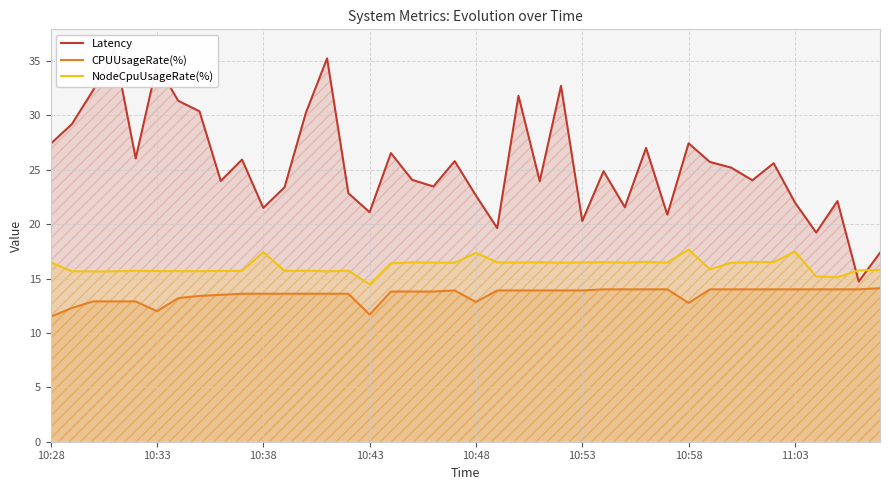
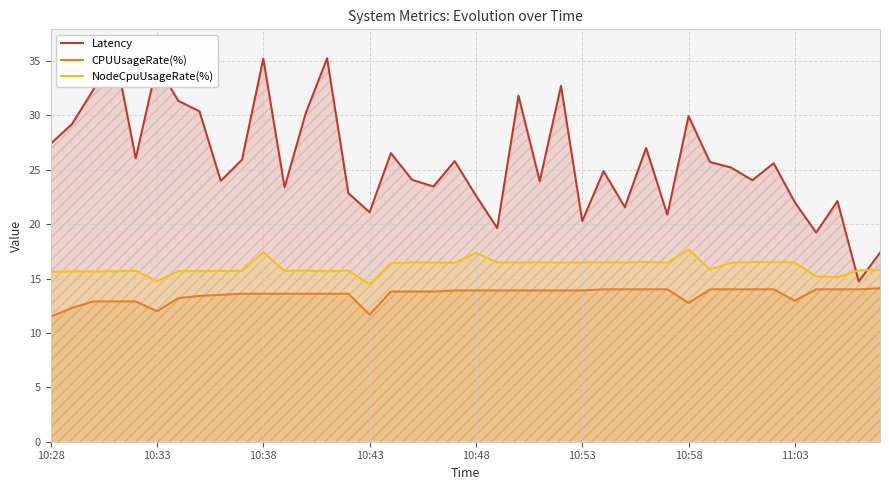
NodeCpuUsageRate(%), 10:28: 16.5 -> 15.6
NodeCpuUsageRate(%), 10:33: 15.7 -> 14.8
Latency, 10:38: 21.5 -> 35.2
CPUUsageRate(%), 10:48: 12.8 -> 13.9
Latency, 10:58: 27.4 -> 29.9
CPUUsageRate(%), 11:03: 14.0 -> 13.0
NodeCpuUsageRate(%), 11:03: 17.5 -> 16.5
